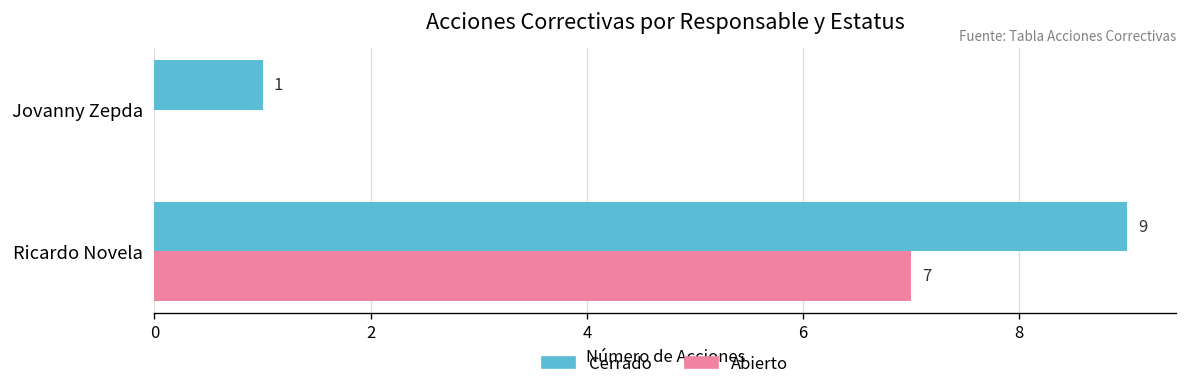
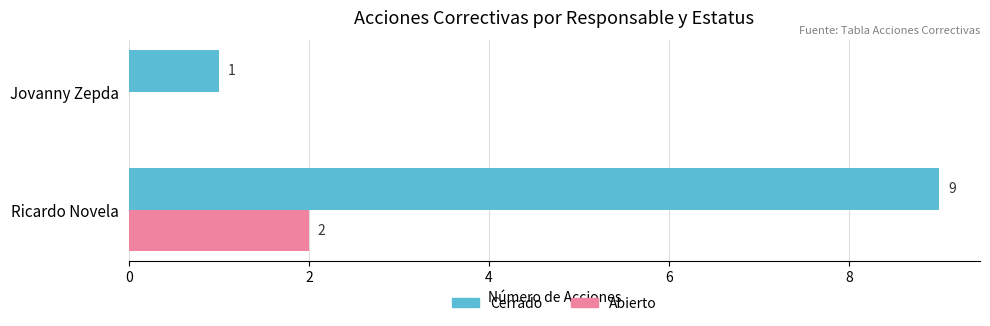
Abierto, Ricardo Novela: 7 -> 2
